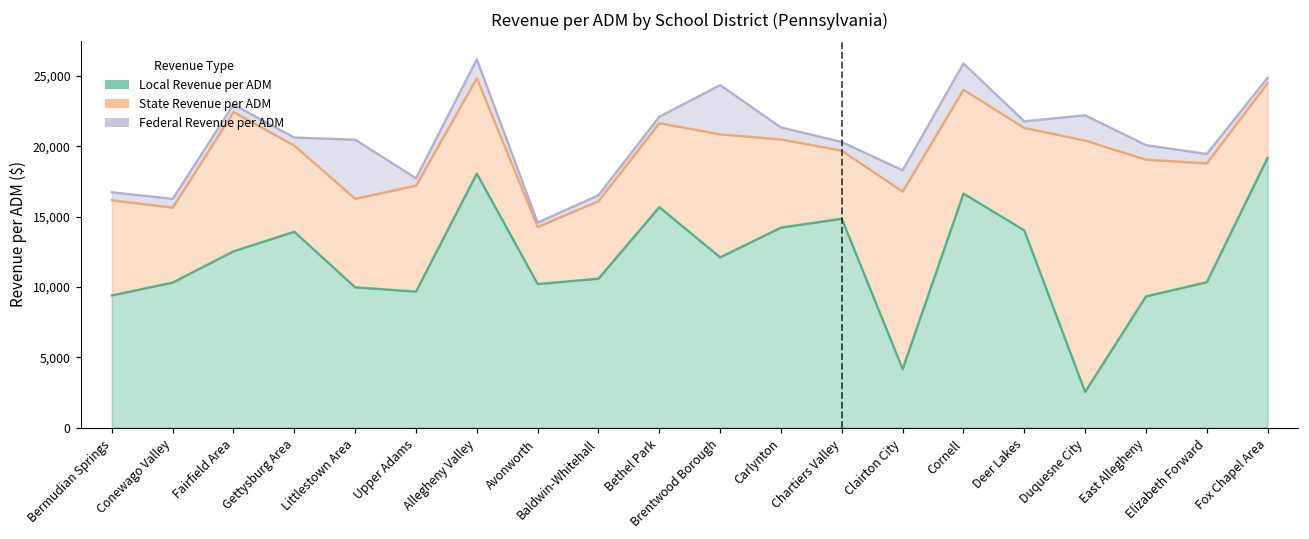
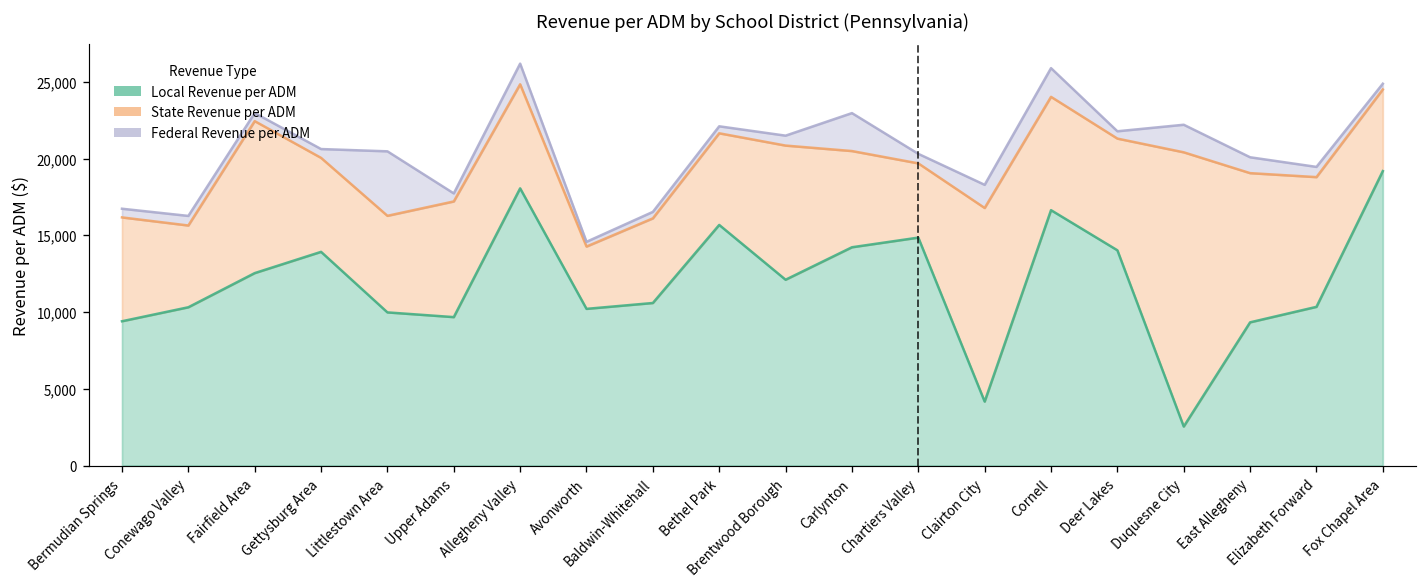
Federal Revenue per ADM, Brentwood Borough: 3,500 -> 600
Federal Revenue per ADM, Carlynton: 900 -> 2,500
